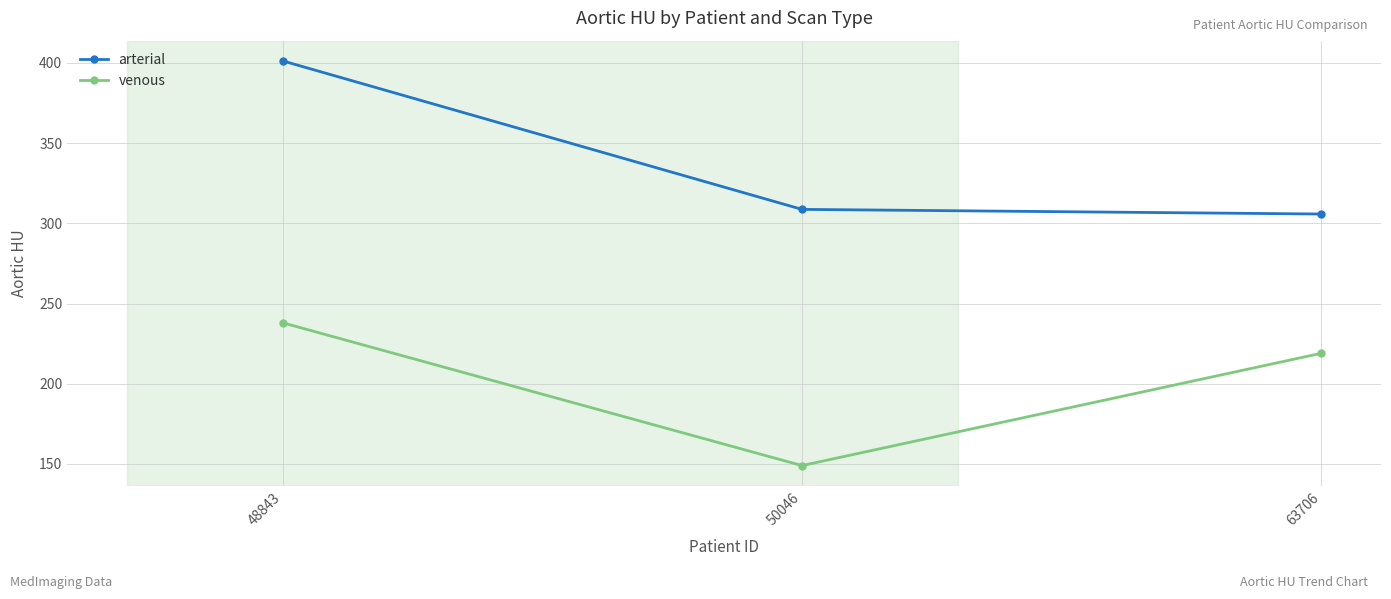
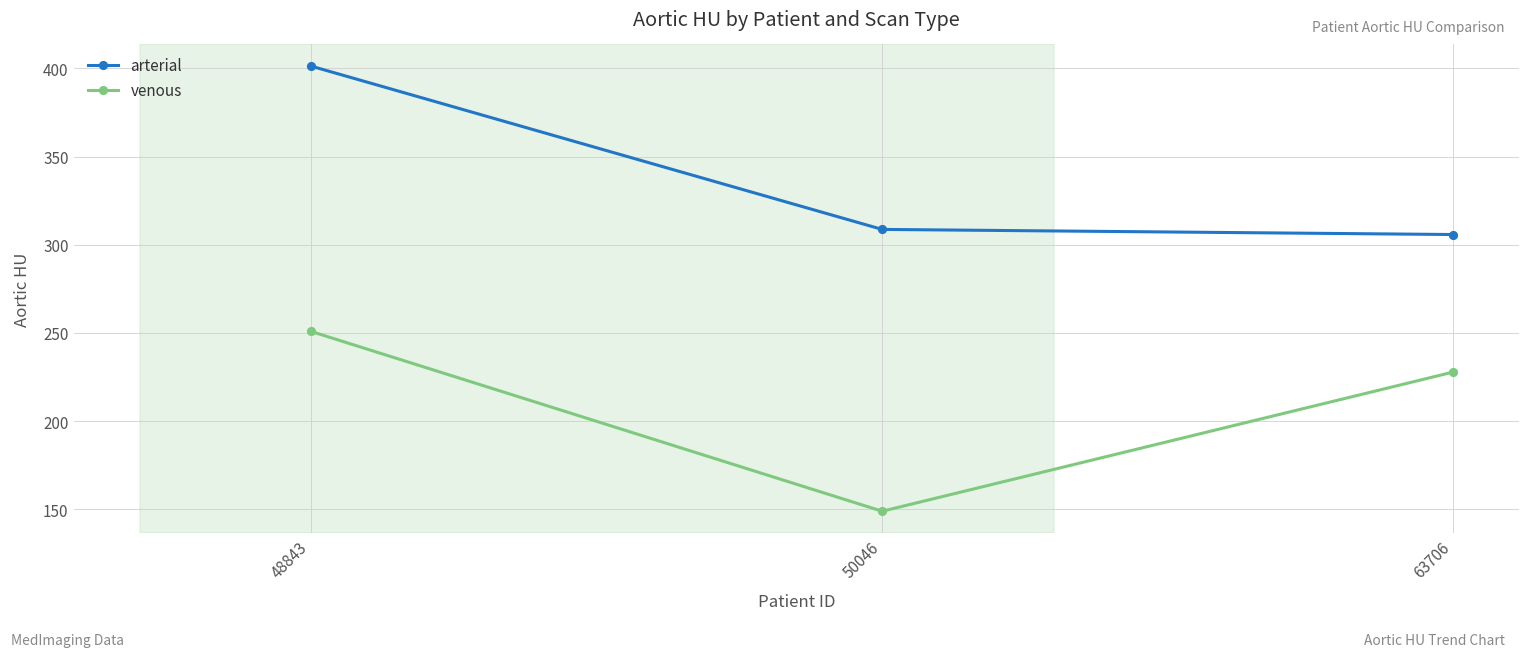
venous, 48843: 238 -> 251
venous, 63706: 219 -> 228
